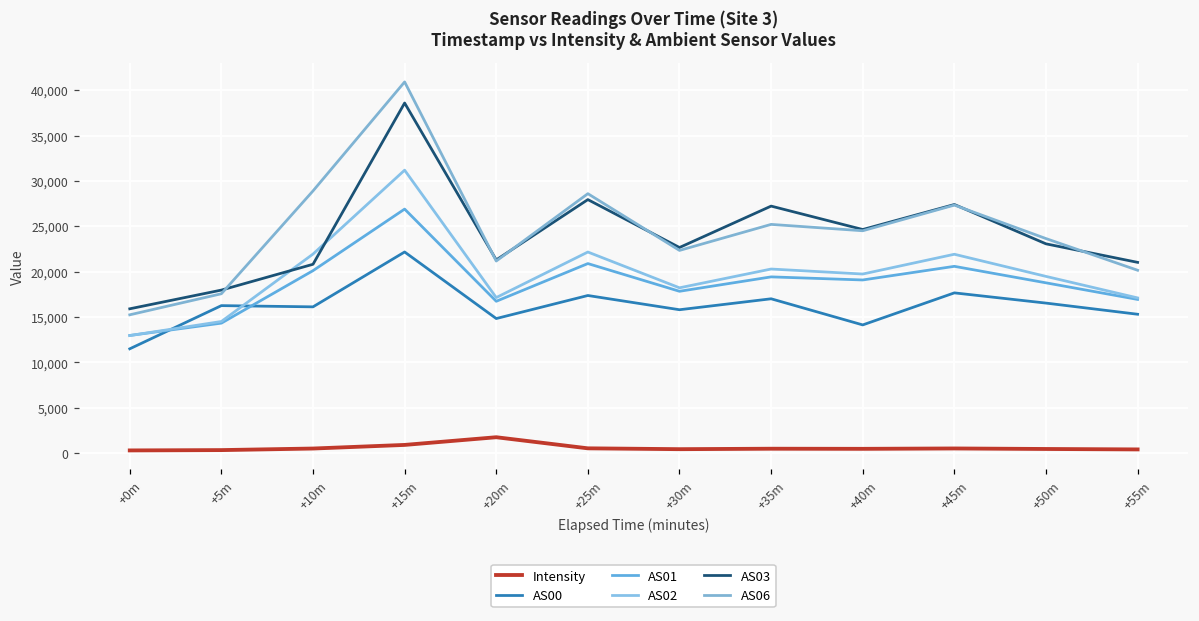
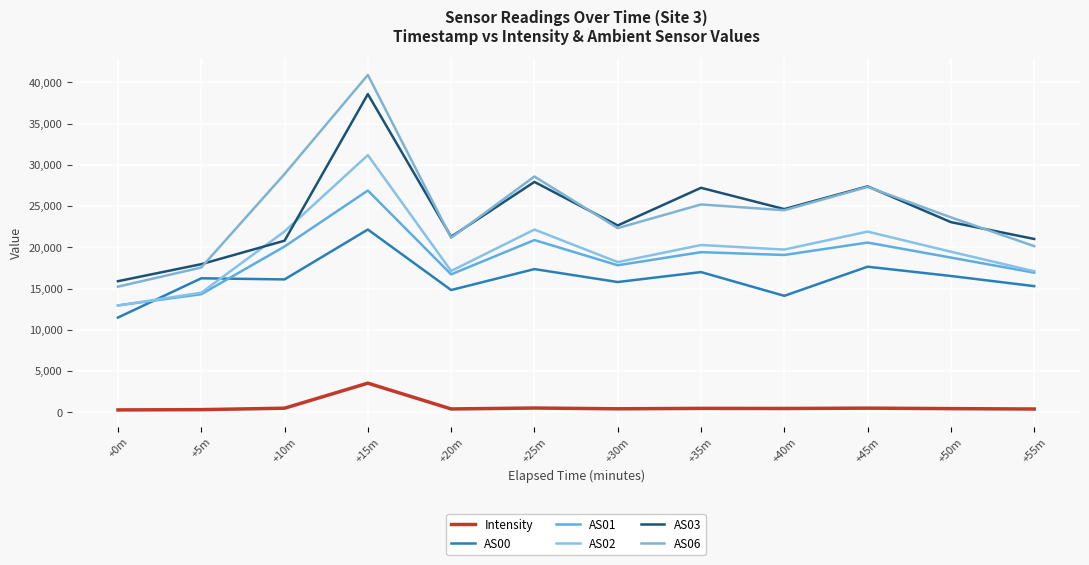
Intensity, +15m: 1,000 -> 4,000
Intensity, +20m: 2,000 -> 0
